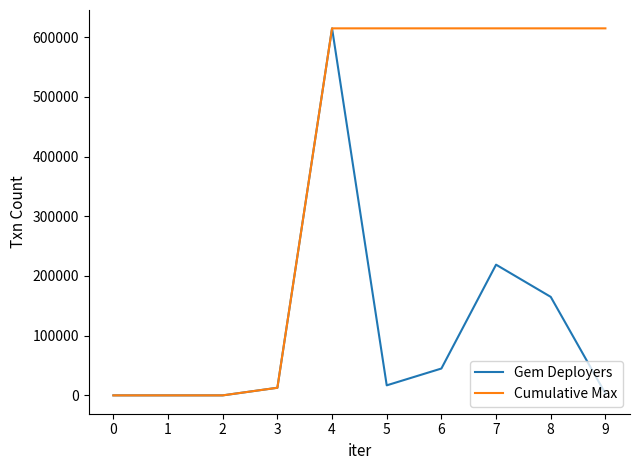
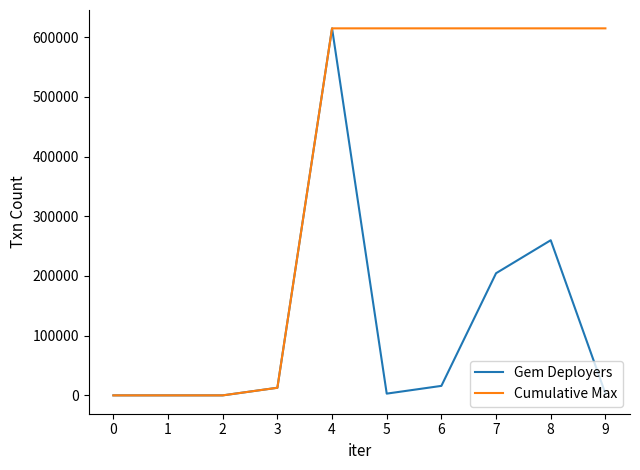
Gem Deployers, 5: 20000 -> 0
Gem Deployers, 6: 40000 -> 20000
Gem Deployers, 7: 220000 -> 200000
Gem Deployers, 8: 170000 -> 260000
